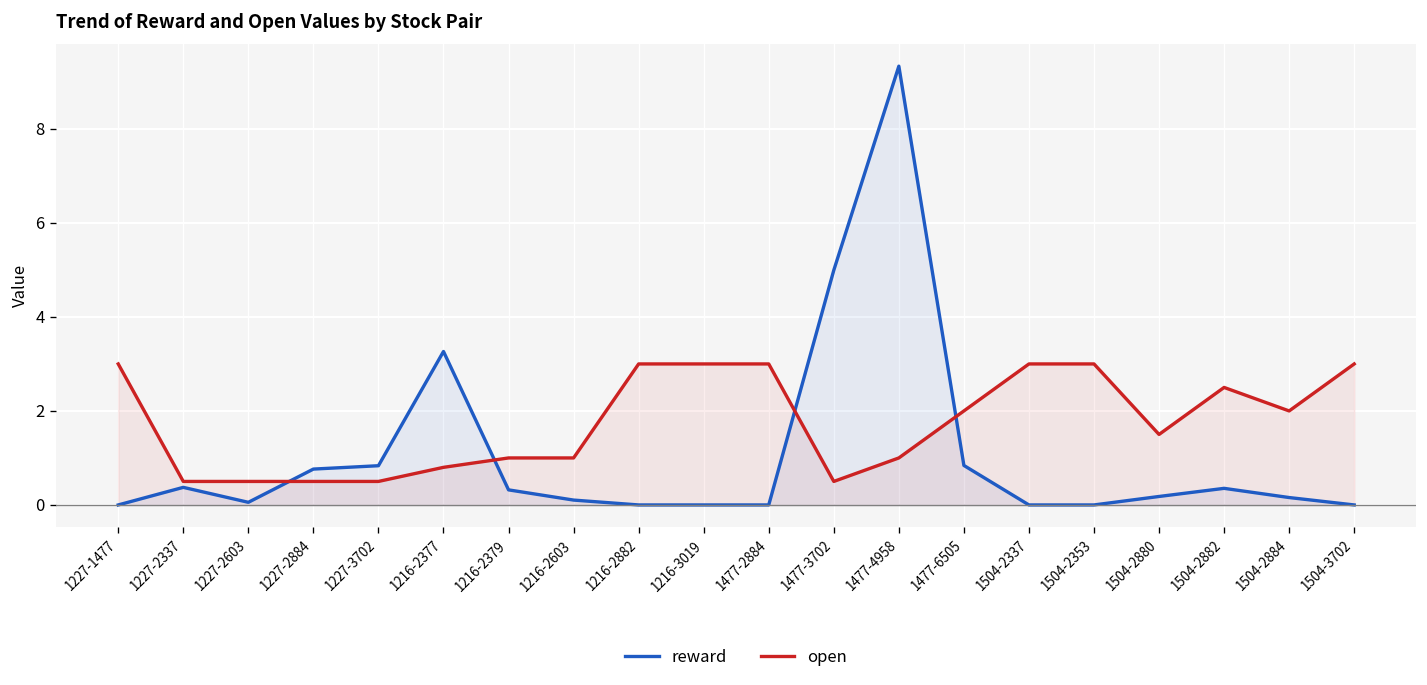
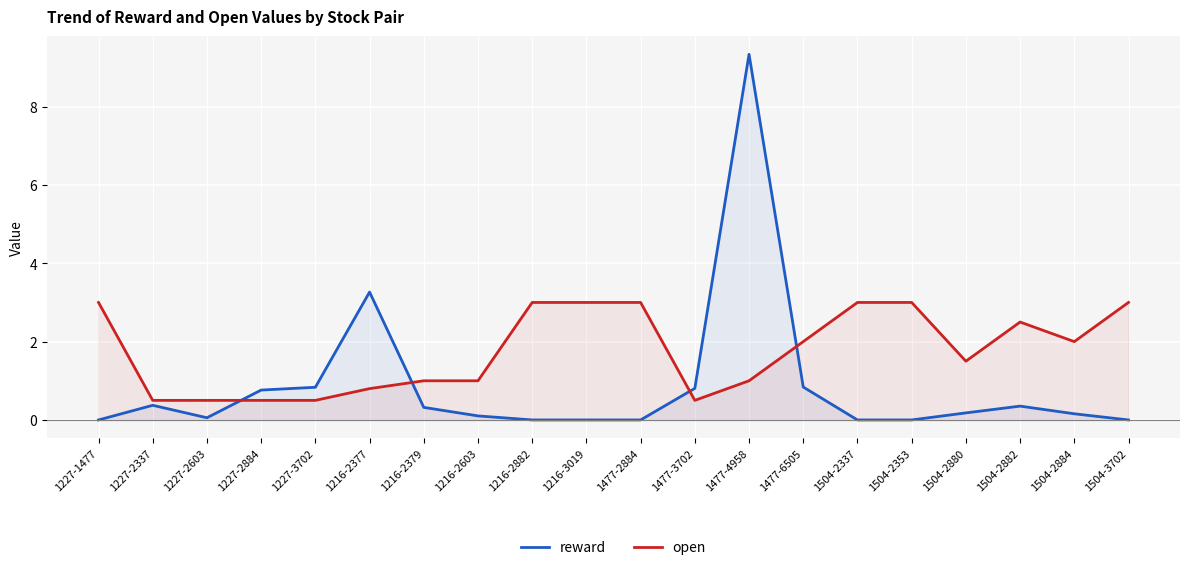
reward, 1477-3702: 5.0 -> 0.8
